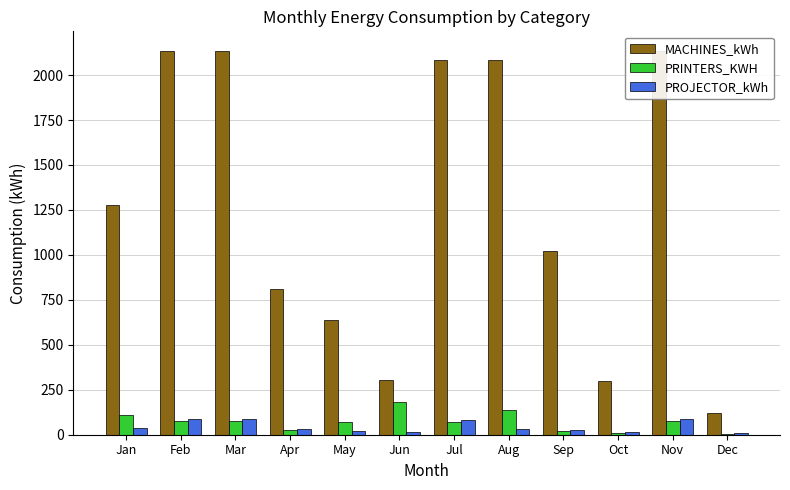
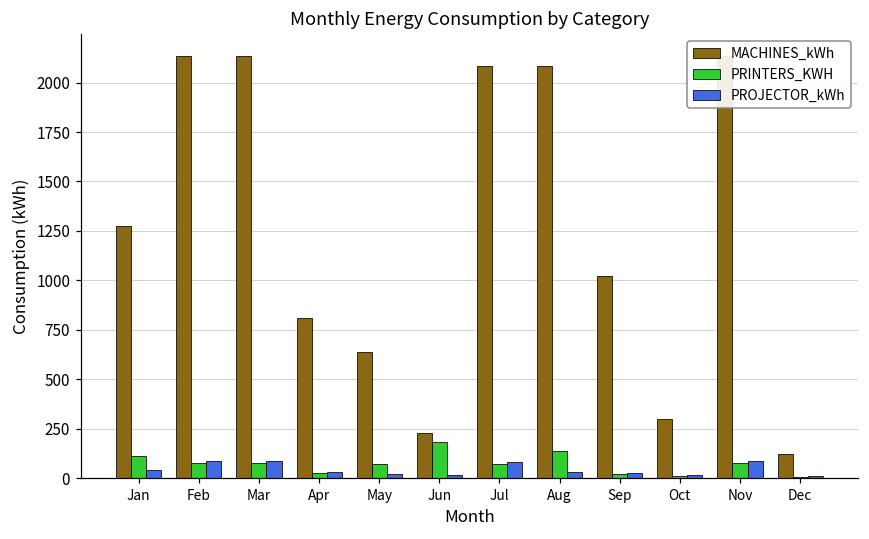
MACHINES_kWh, Jun: 310 -> 230
